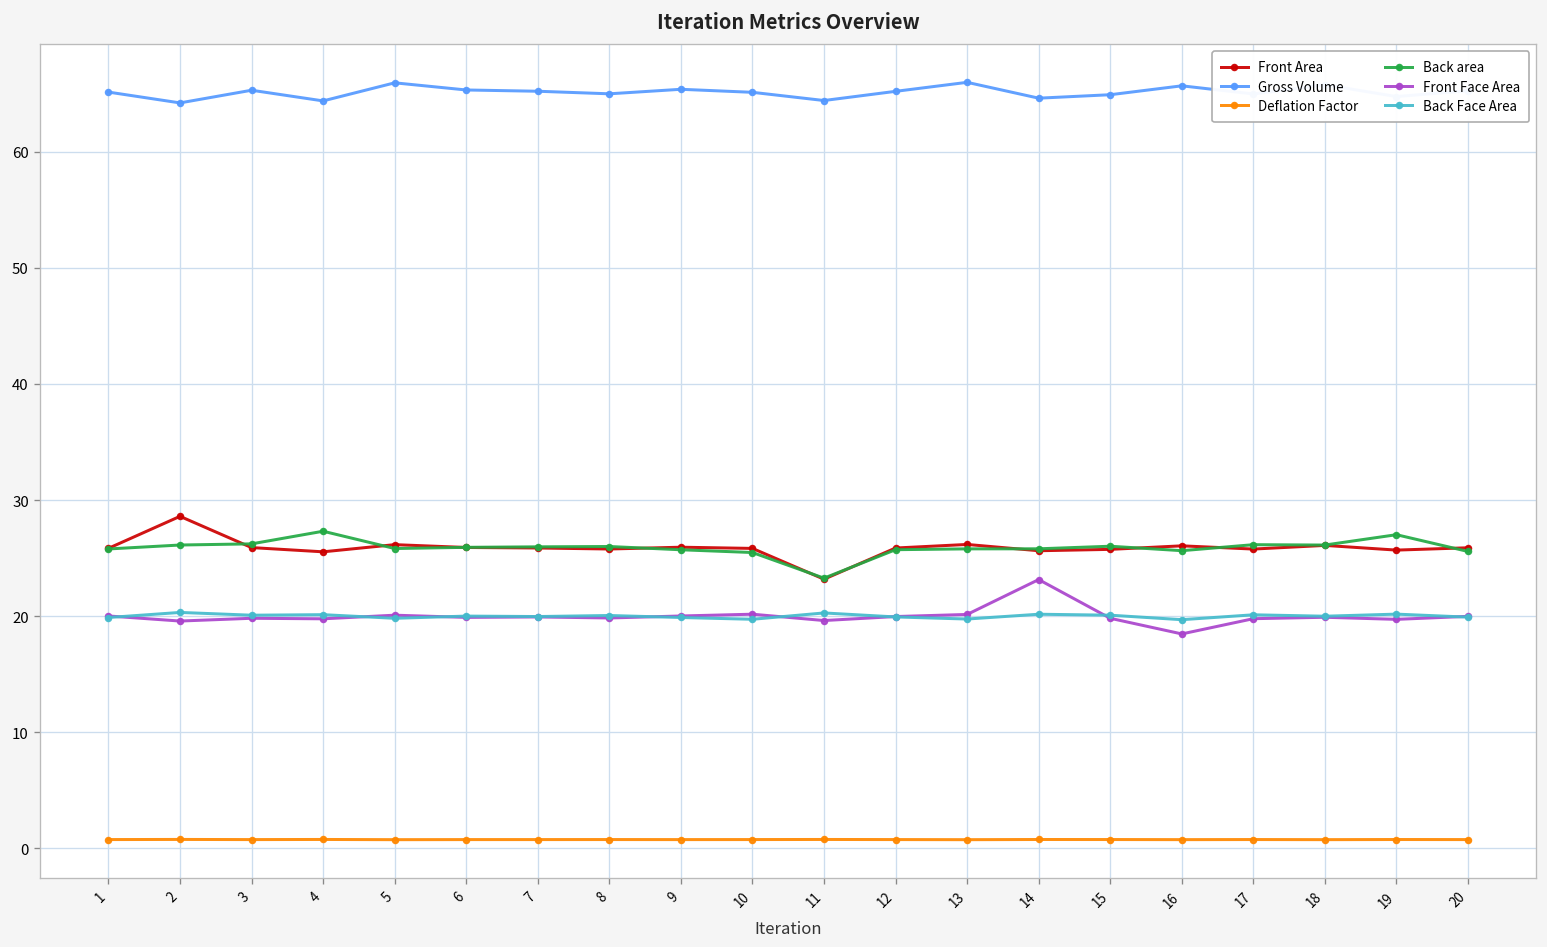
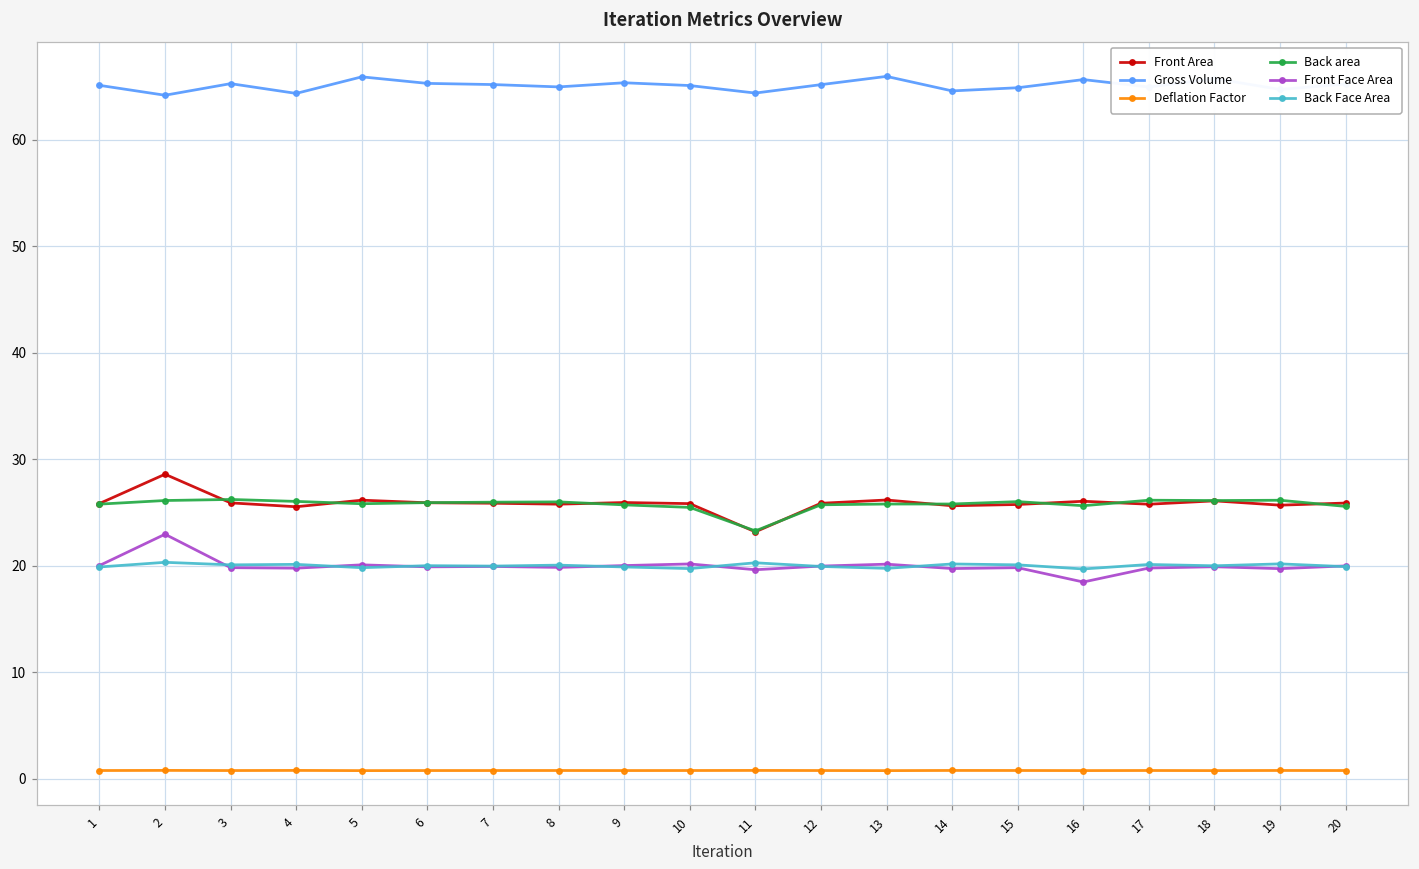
Front Face Area, 2: 20 -> 23
Back area, 4: 27 -> 26
Front Face Area, 14: 23 -> 20
Back area, 19: 27 -> 26
